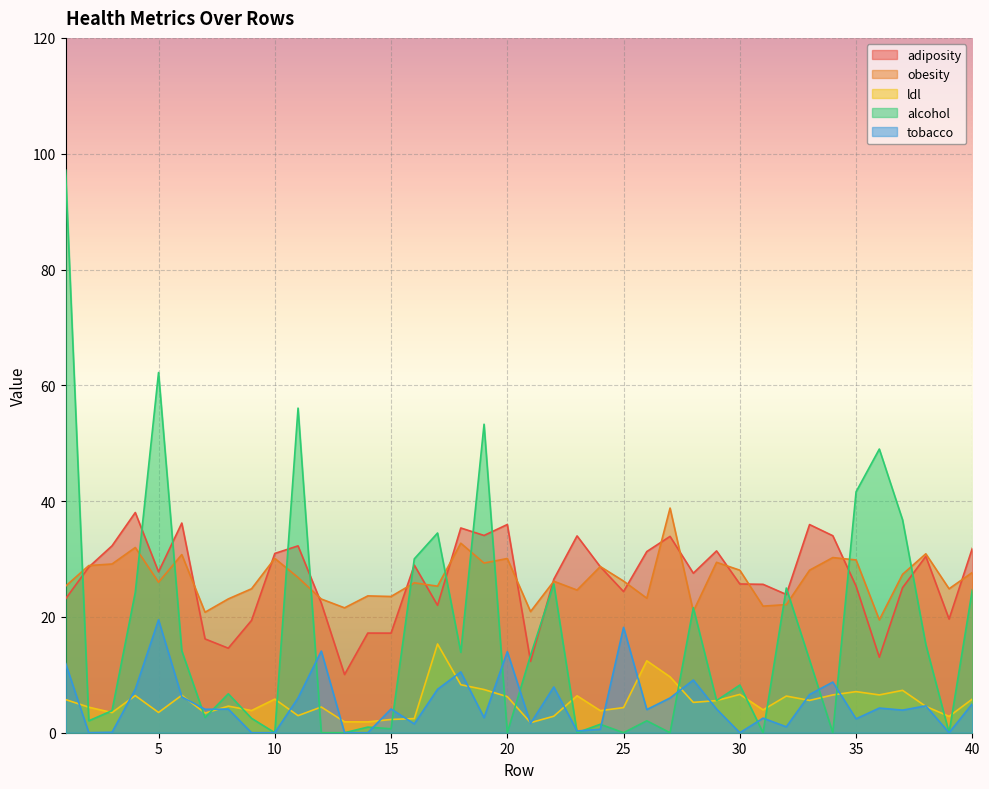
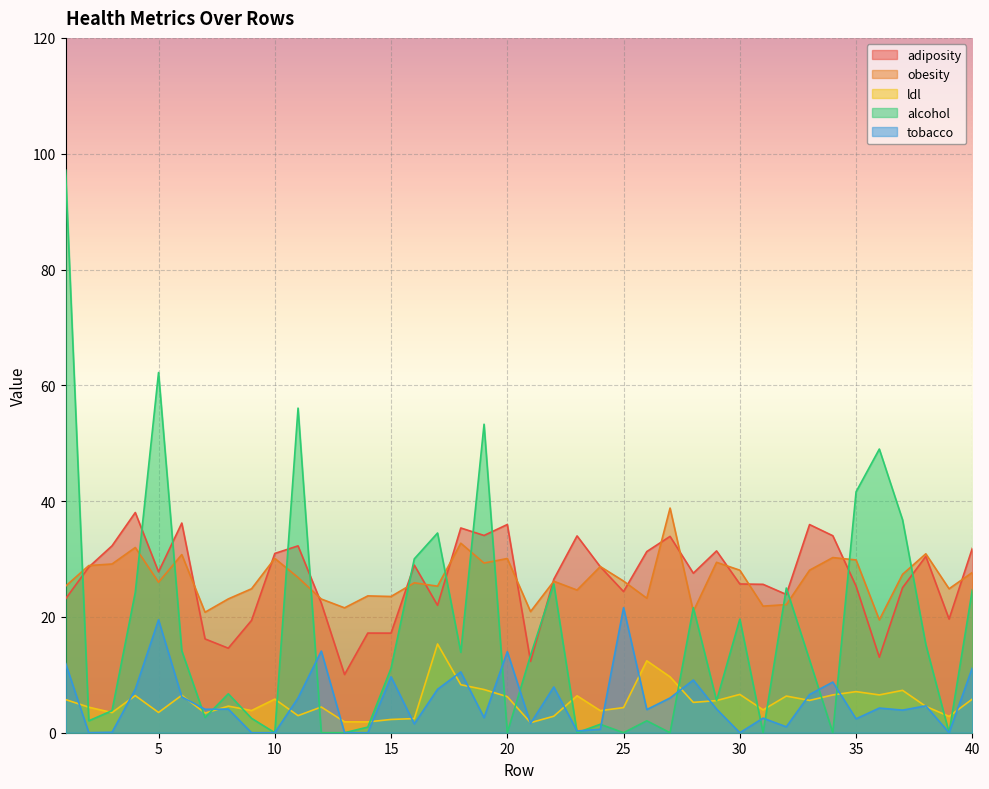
alcohol, 15: 1 -> 11
tobacco, 15: 4 -> 10
tobacco, 25: 18 -> 22
alcohol, 30: 8 -> 20
tobacco, 40: 5 -> 11
